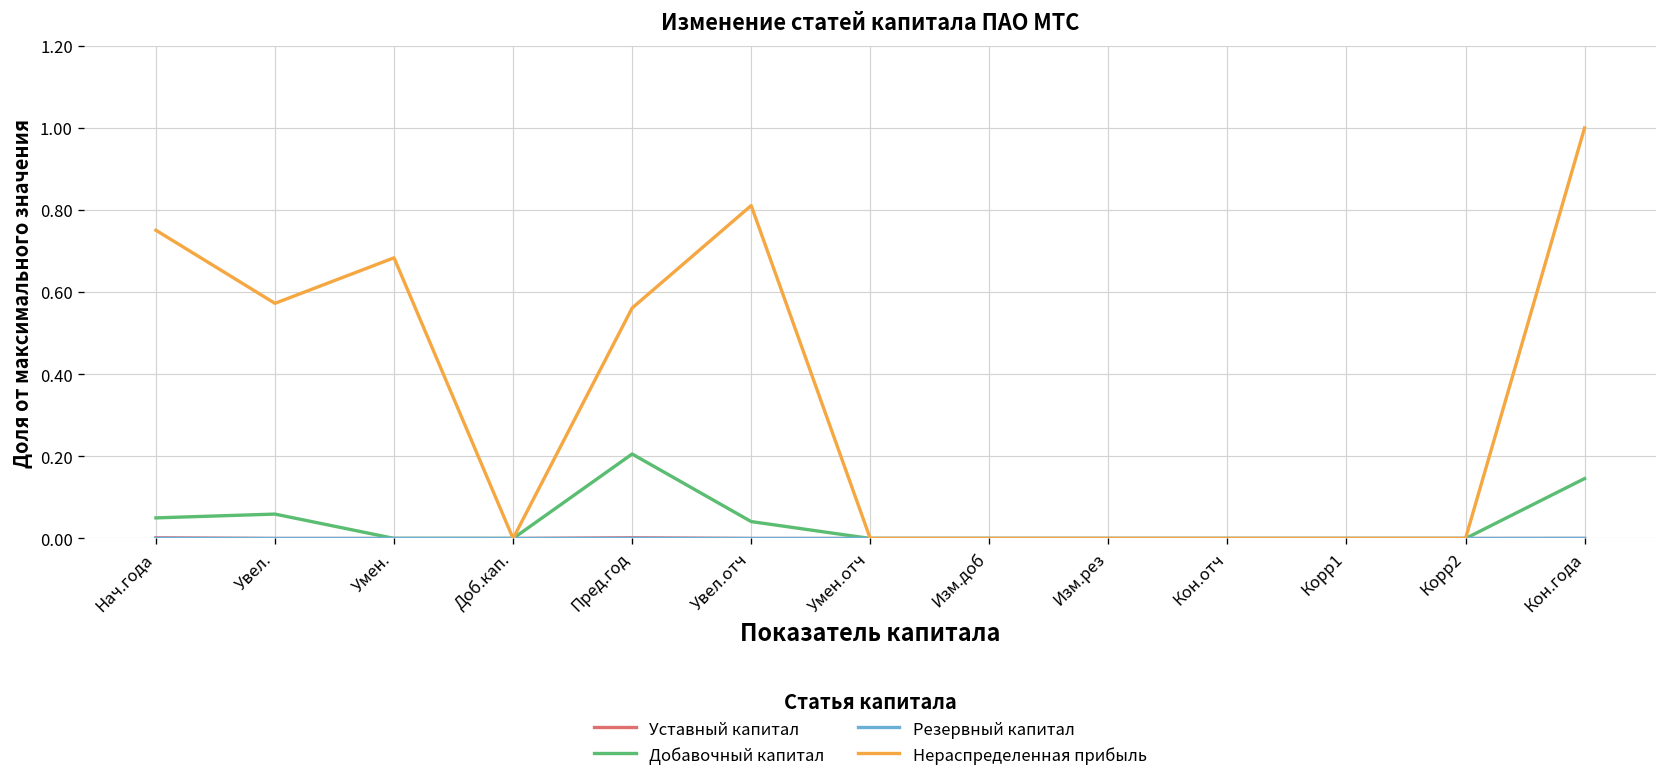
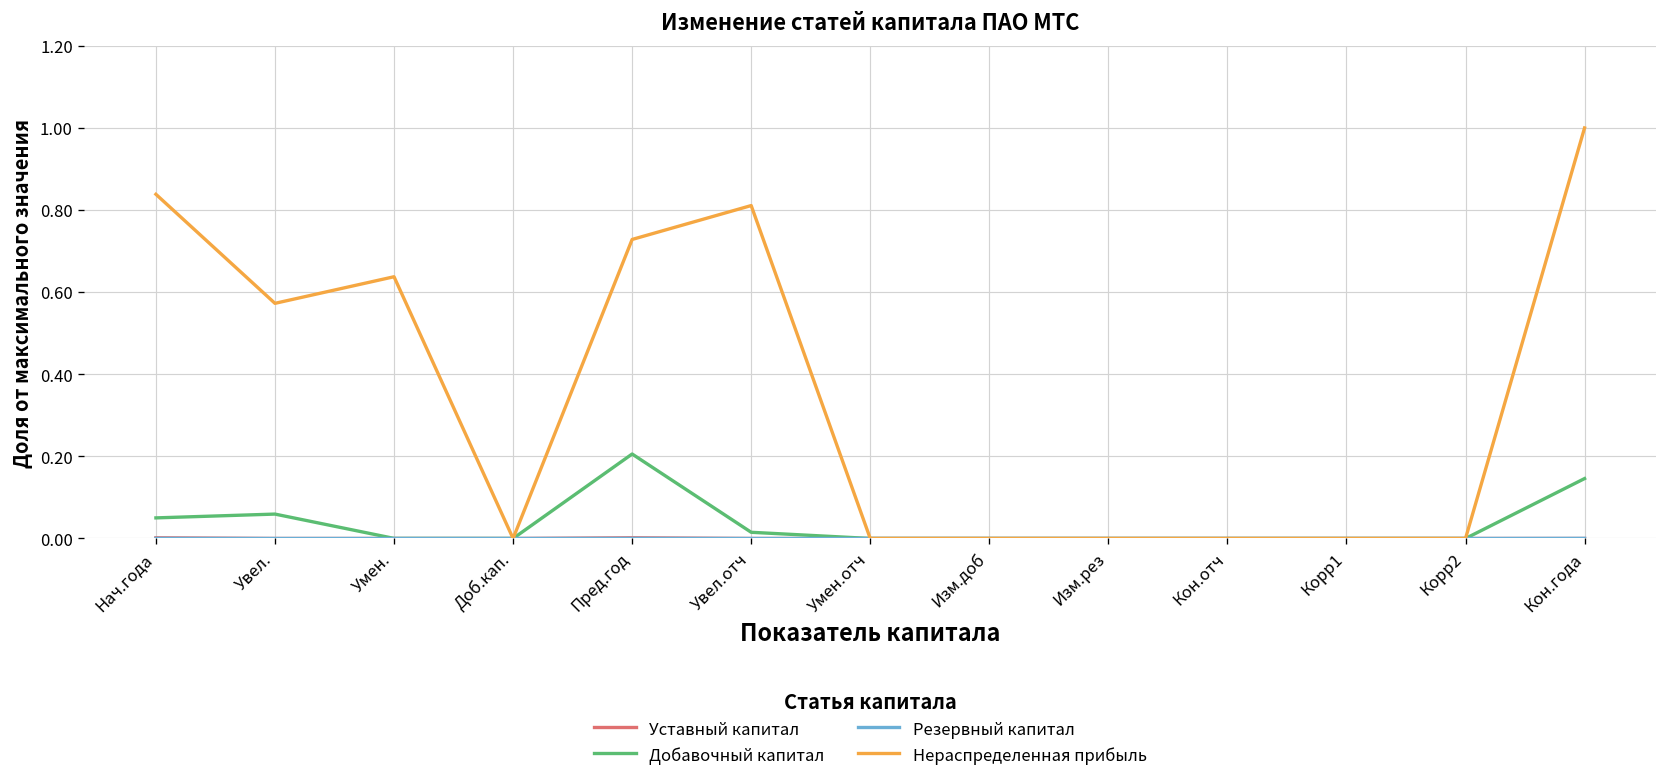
Нераспределенная прибыль, Нач.года: 0.75 -> 0.84
Нераспределенная прибыль, Умен.: 0.68 -> 0.64
Нераспределенная прибыль, Пред.год: 0.56 -> 0.73
Добавочный капитал, Увел.отч: 0.04 -> 0.02
